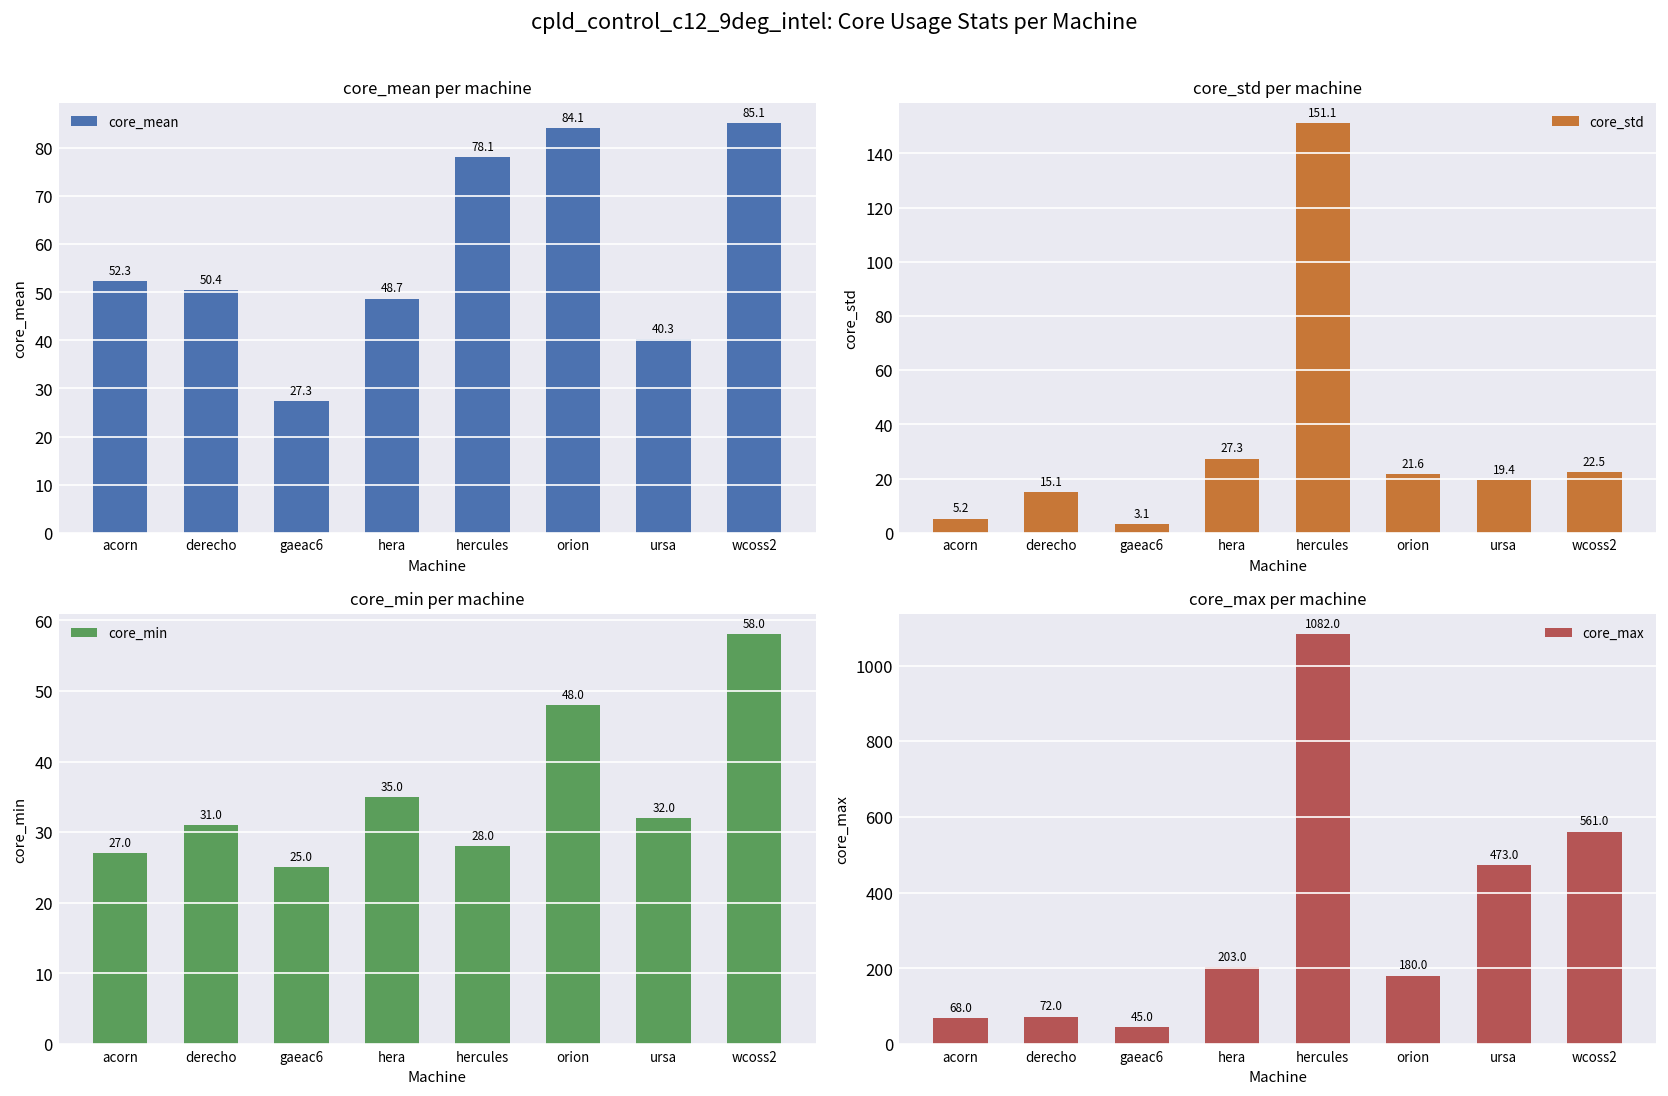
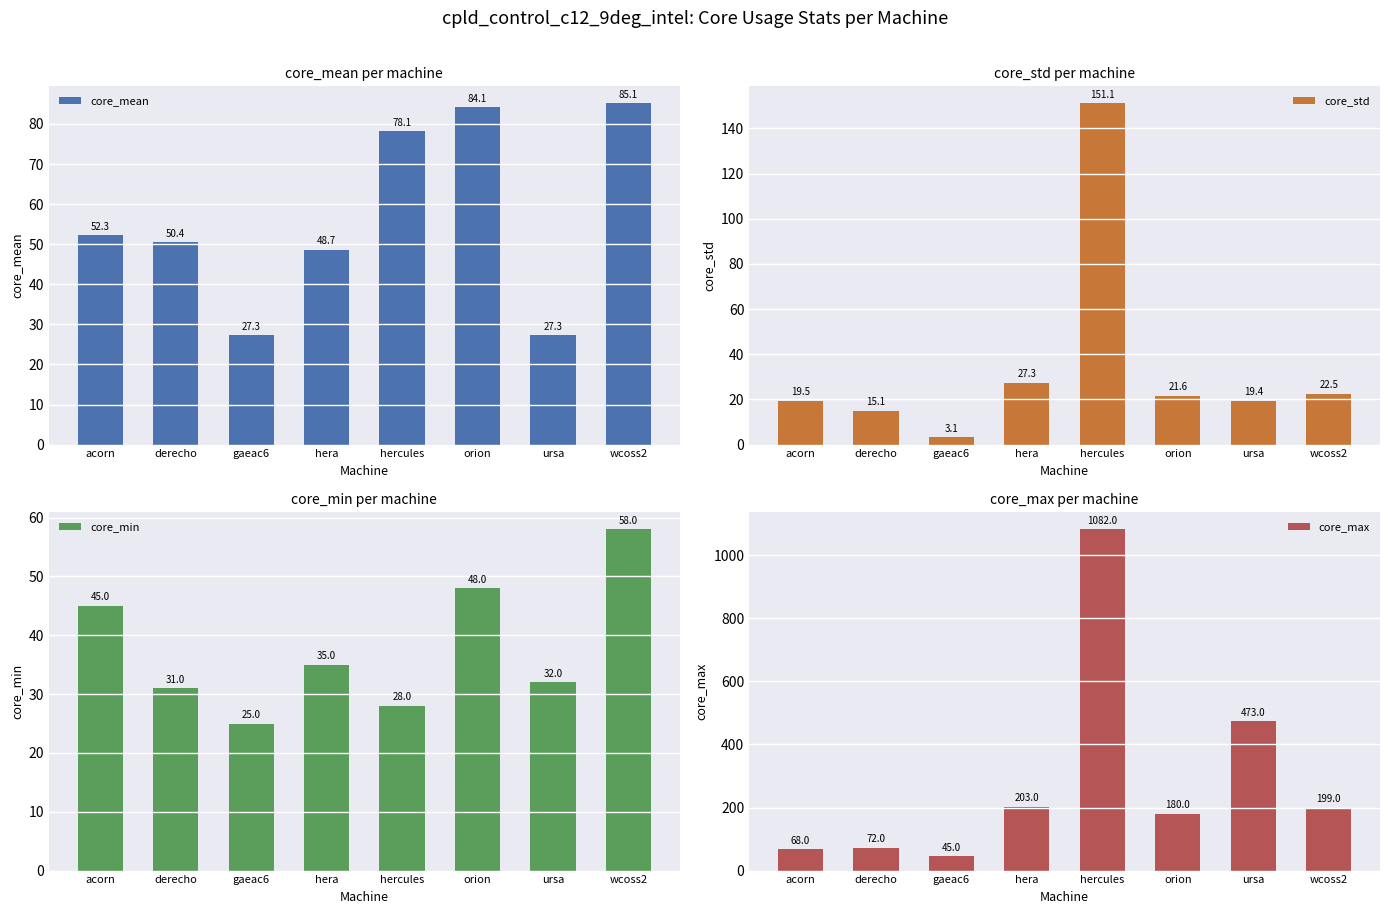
core_mean per machine, ursa: 40.3 -> 27.3
core_std per machine, acorn: 5.2 -> 19.5
core_min per machine, acorn: 27.0 -> 45.0
core_max per machine, wcoss2: 561.0 -> 199.0
